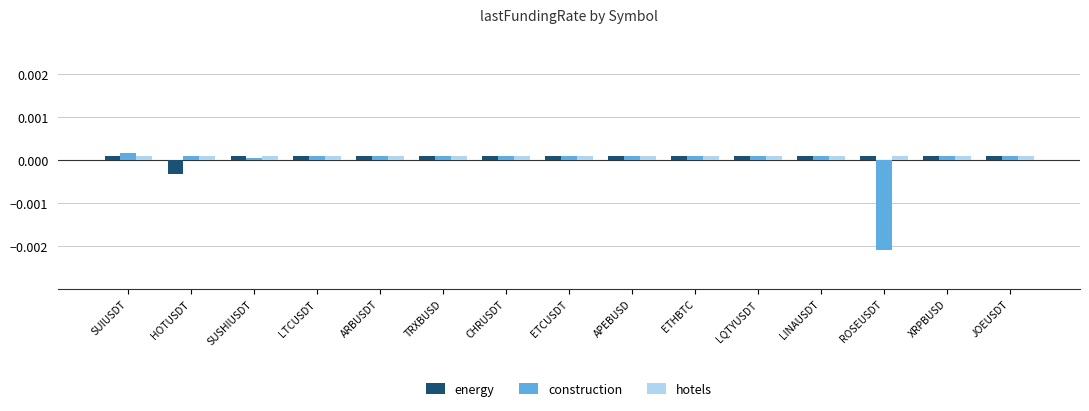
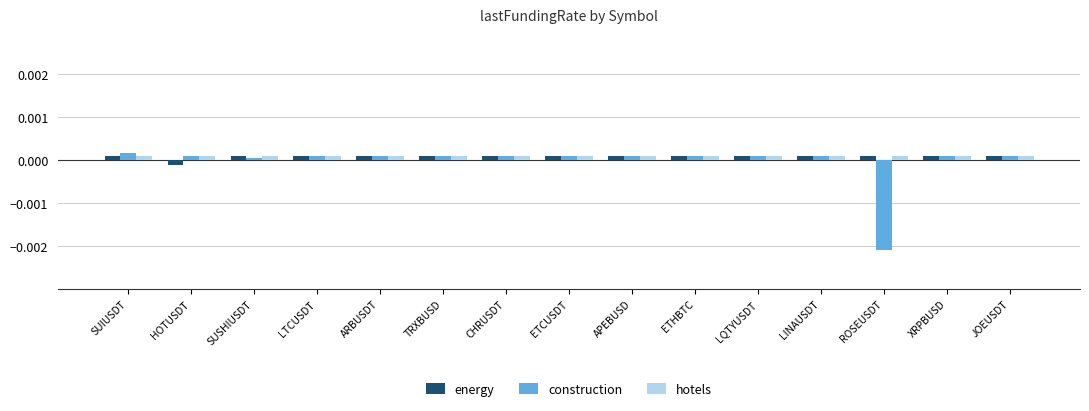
energy, HOTUSDT: -0.0003 -> -0.0001
